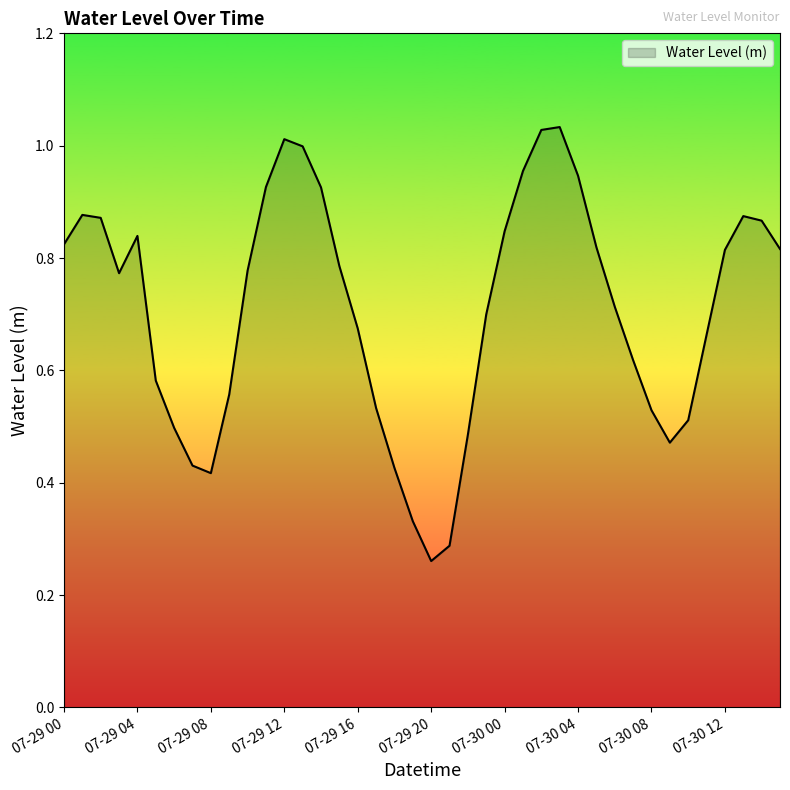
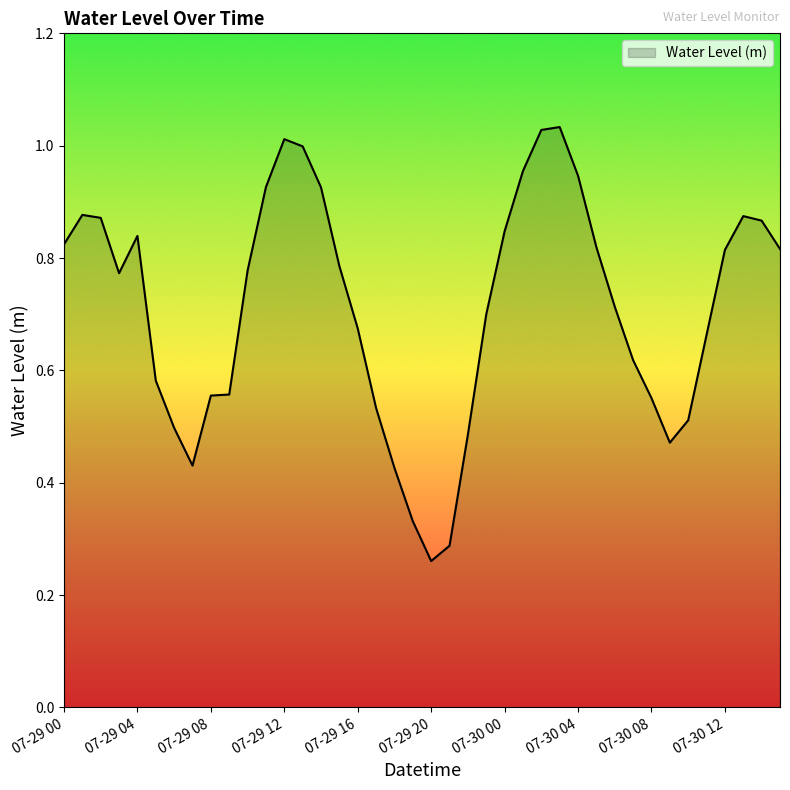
07-29 08: 0.42 -> 0.56
07-30 08: 0.53 -> 0.55
